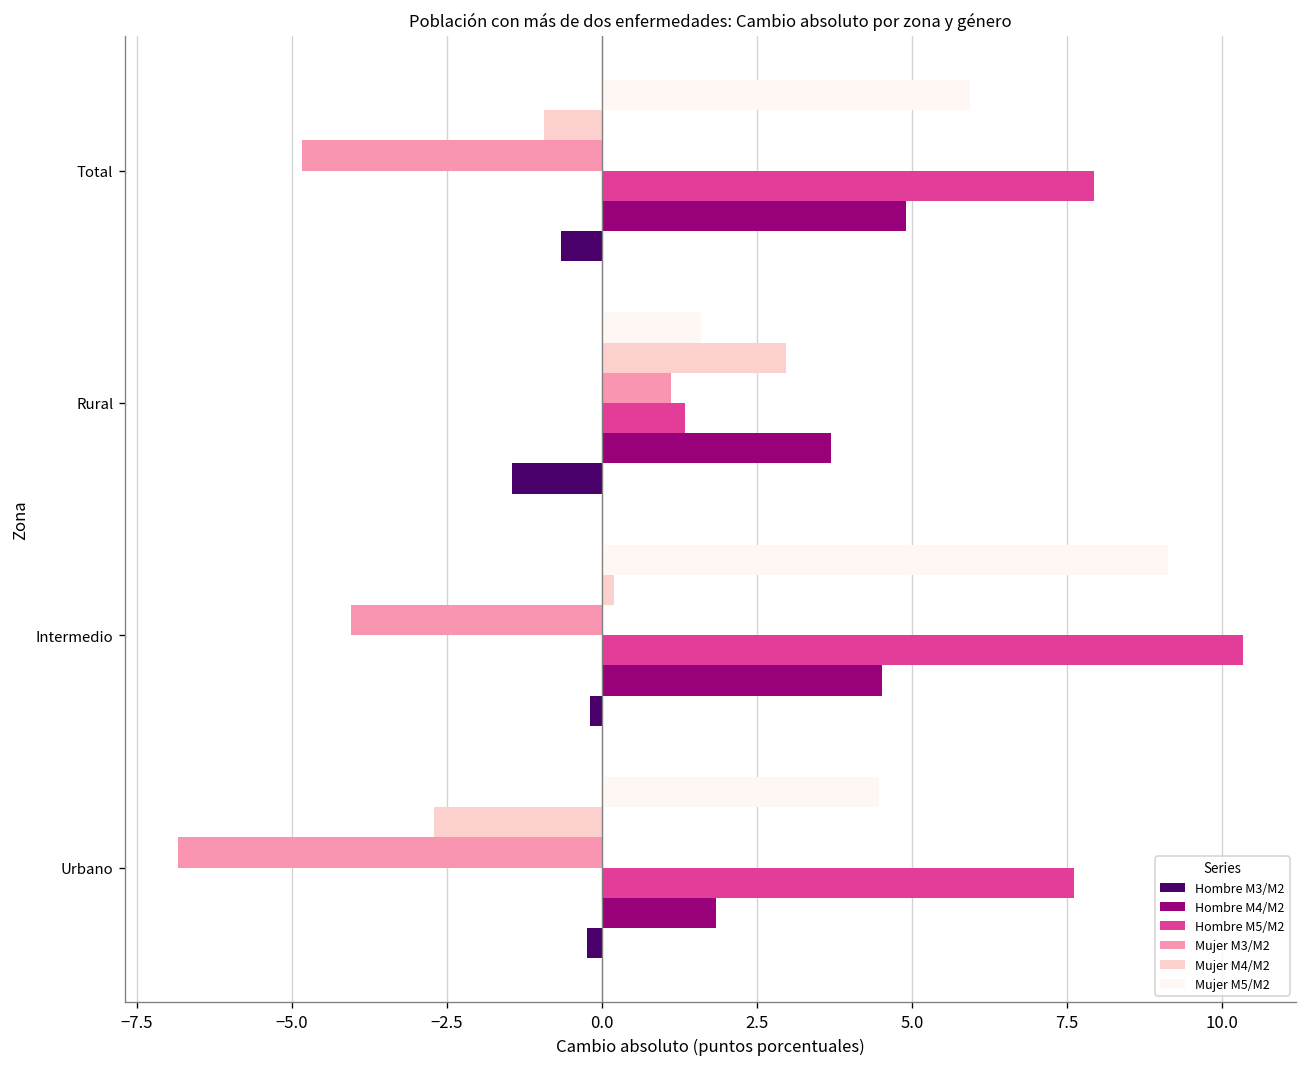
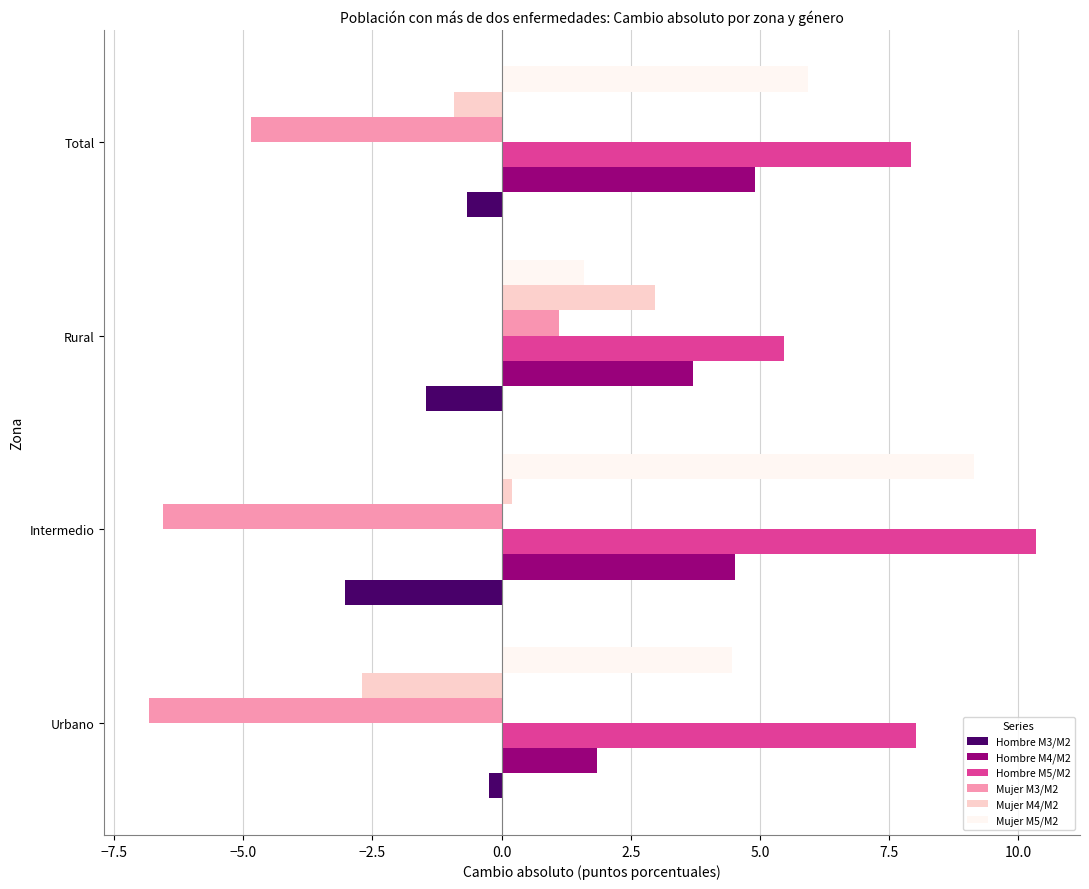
Hombre M5/M2, Rural: 1.3 -> 5.5
Mujer M3/M2, Intermedio: -4.1 -> -6.6
Hombre M3/M2, Intermedio: -0.2 -> -3.0
Hombre M5/M2, Urbano: 7.6 -> 8.0
